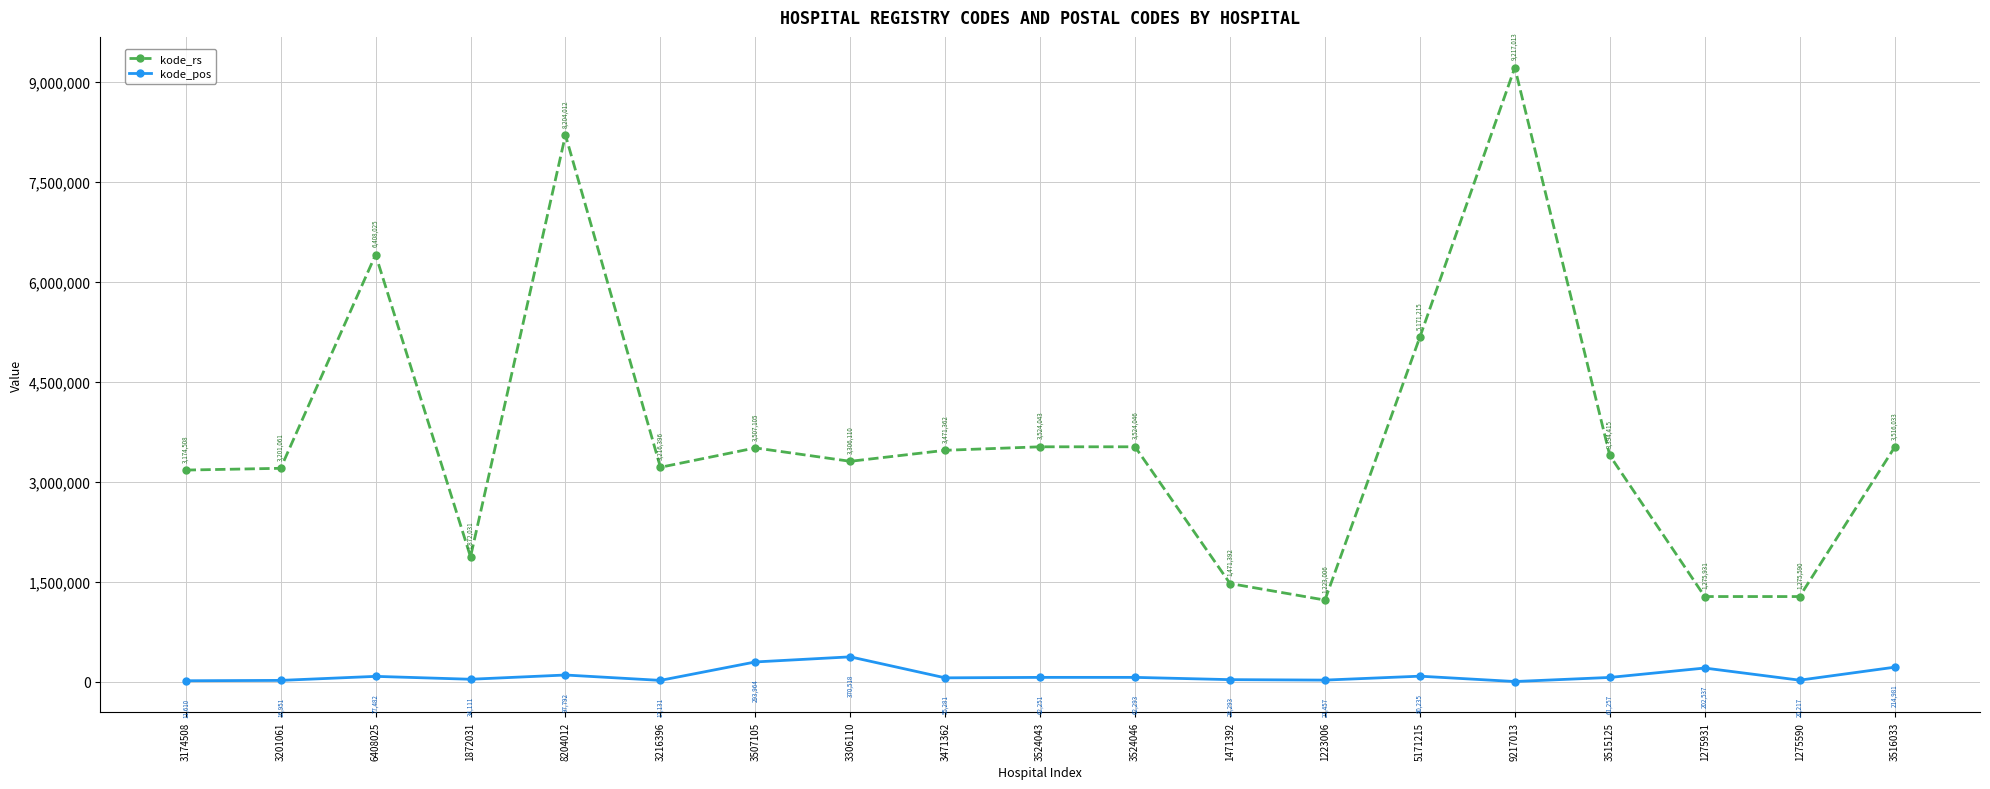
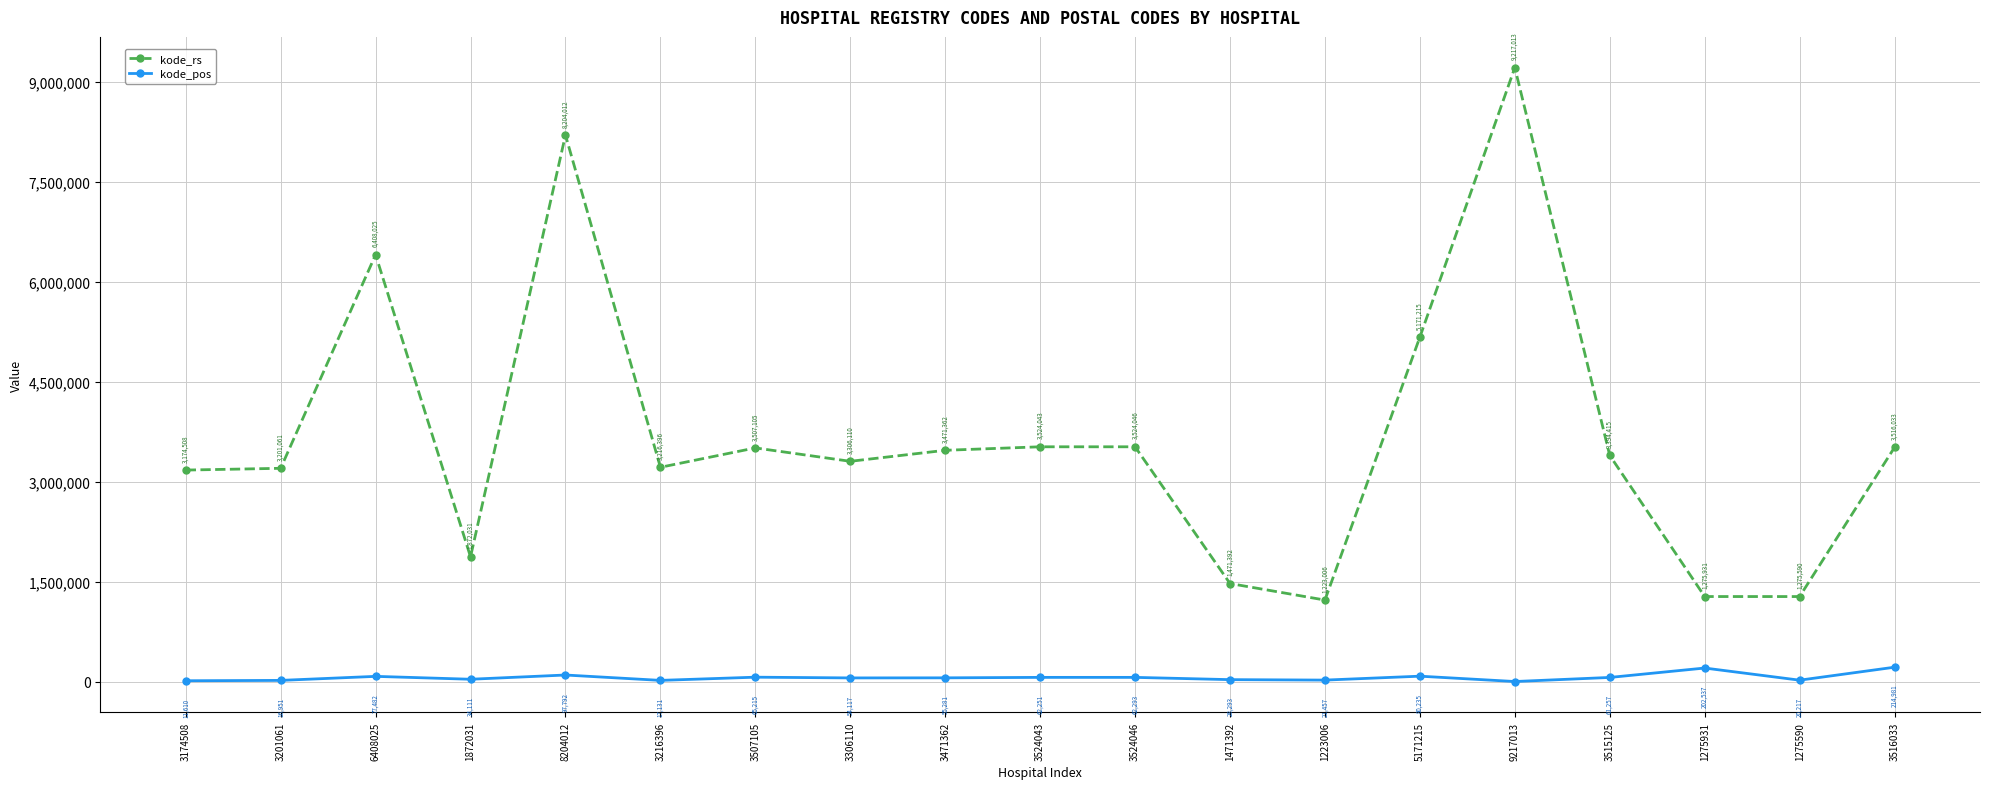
kode_pos, 3507105: 293,964 -> 65,215
kode_pos, 3306110: 370,518 -> 54,117
